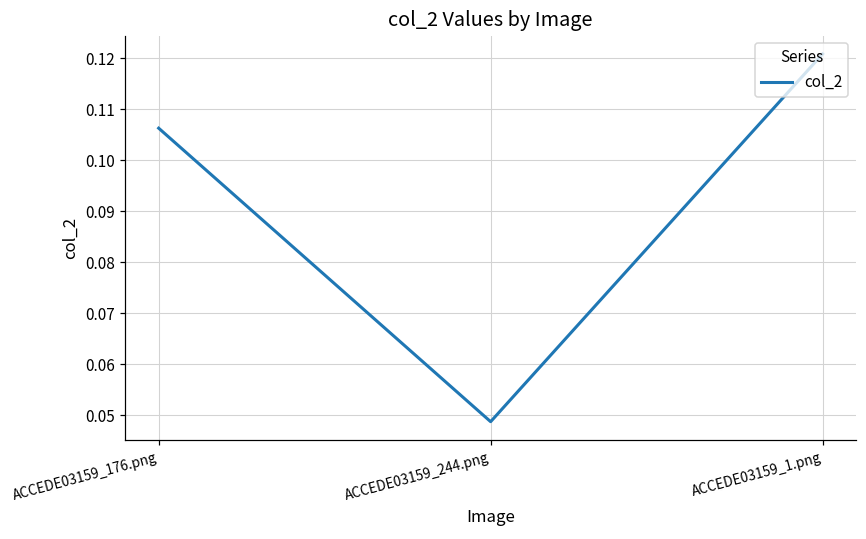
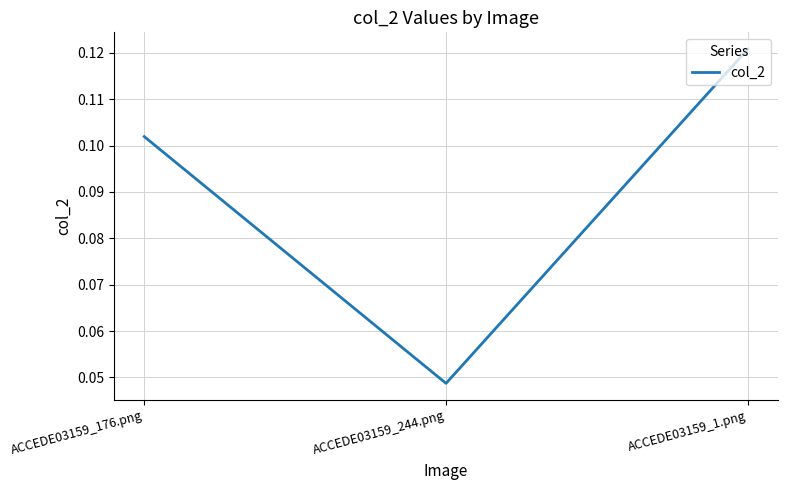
ACCEDE03159_176.png: 0.106 -> 0.102
